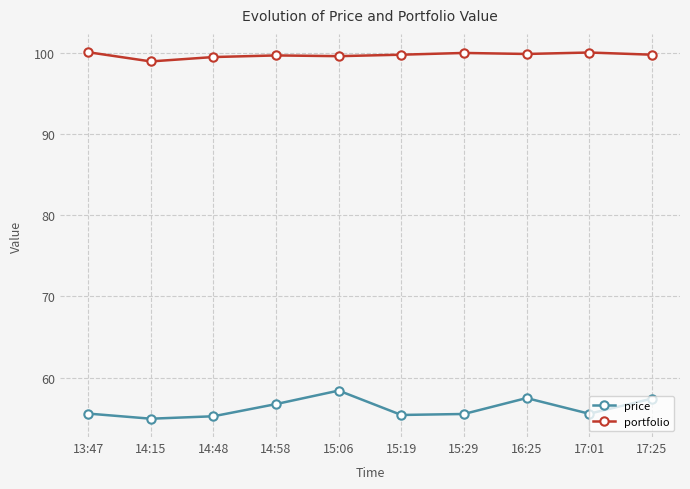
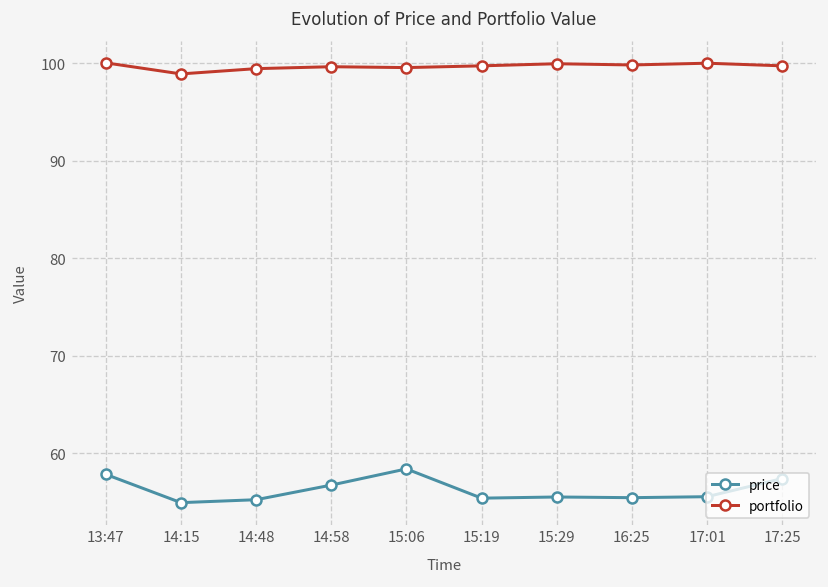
price, 13:47: 56 -> 58
price, 16:25: 58 -> 55
